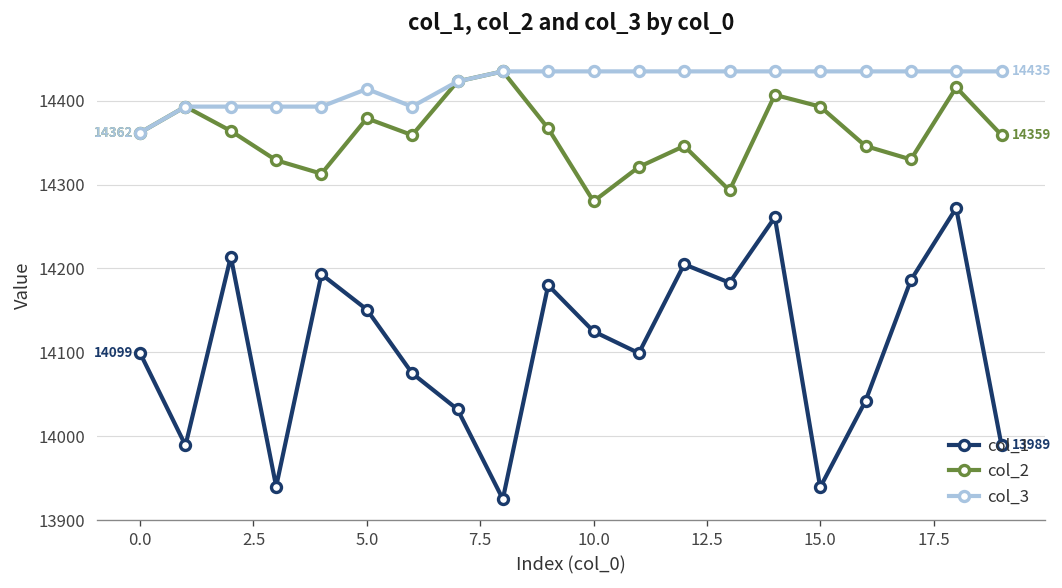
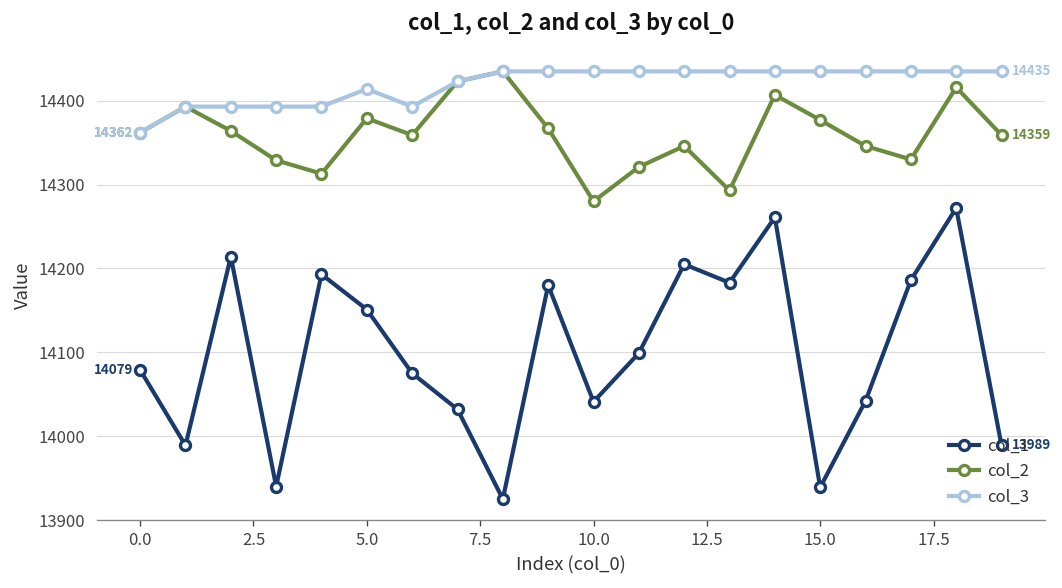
col_1, 0.0: 14099 -> 14079
col_1, 10.0: 14130 -> 14040
col_2, 15.0: 14390 -> 14380
